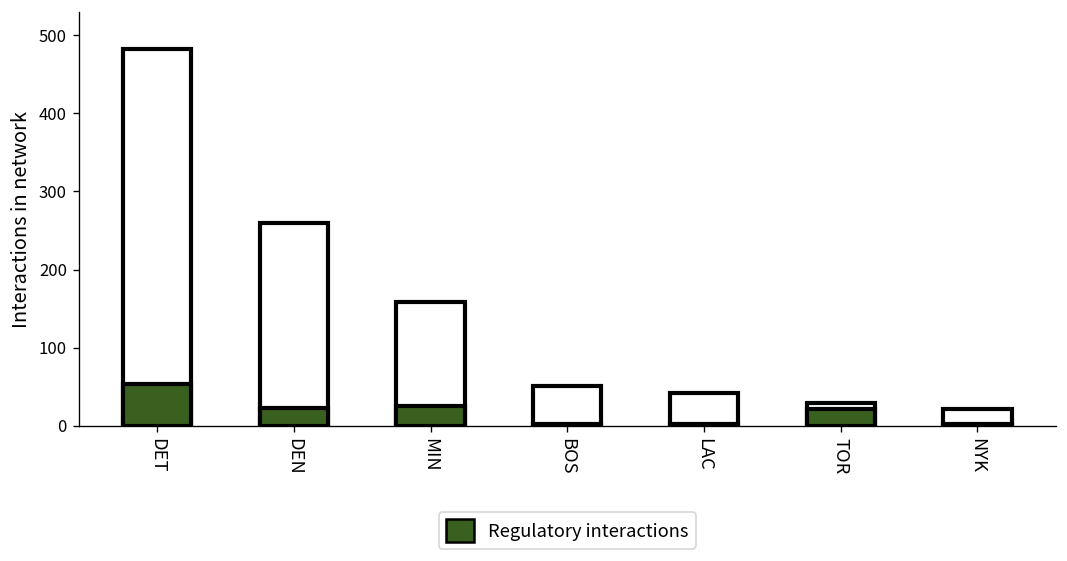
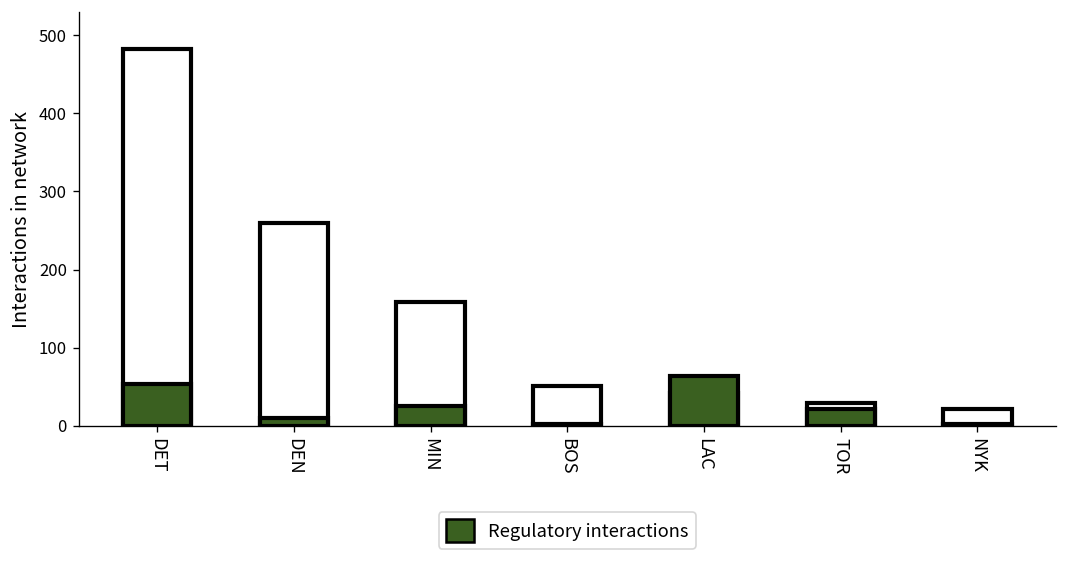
Regulatory interactions, DEN: 20 -> 10
Regulatory interactions, LAC: 0 -> 60
